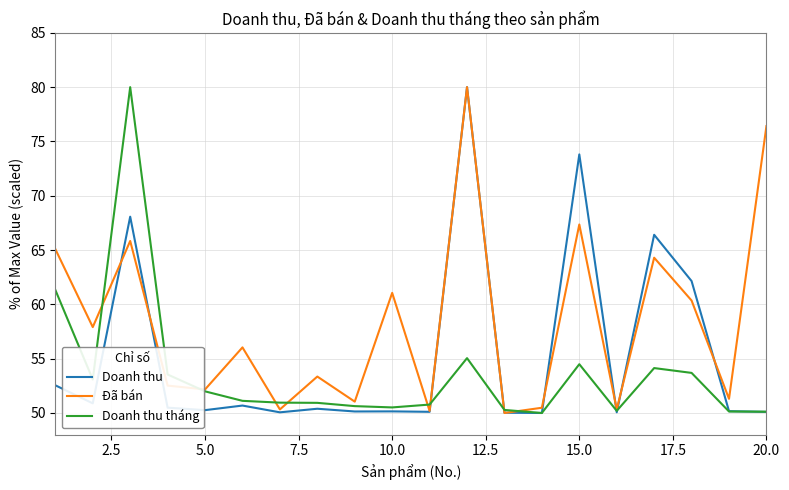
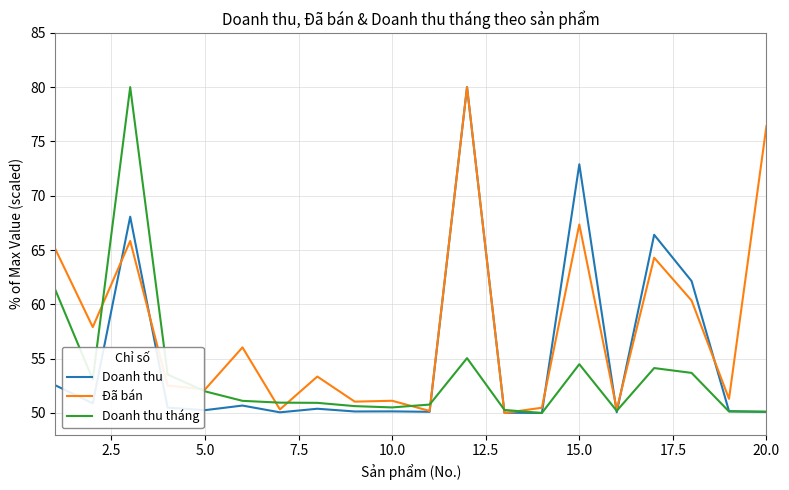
Đã bán, 10.0: 61.1 -> 51.1
Doanh thu, 15.0: 73.8 -> 72.9
